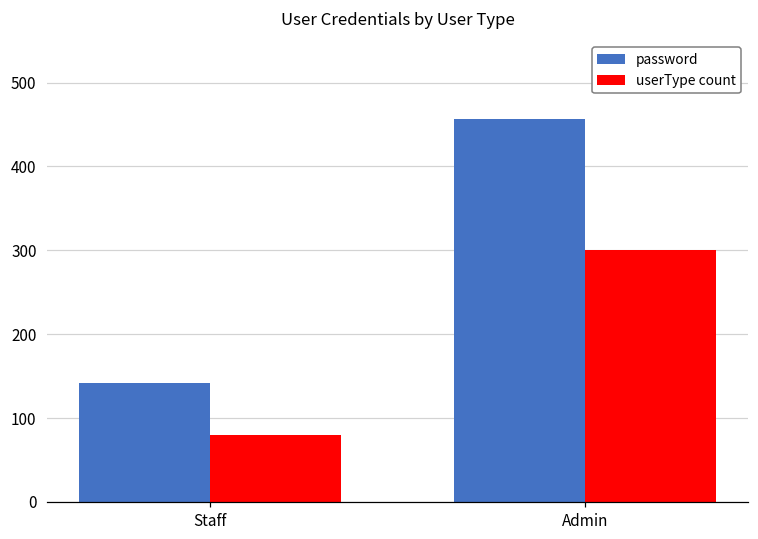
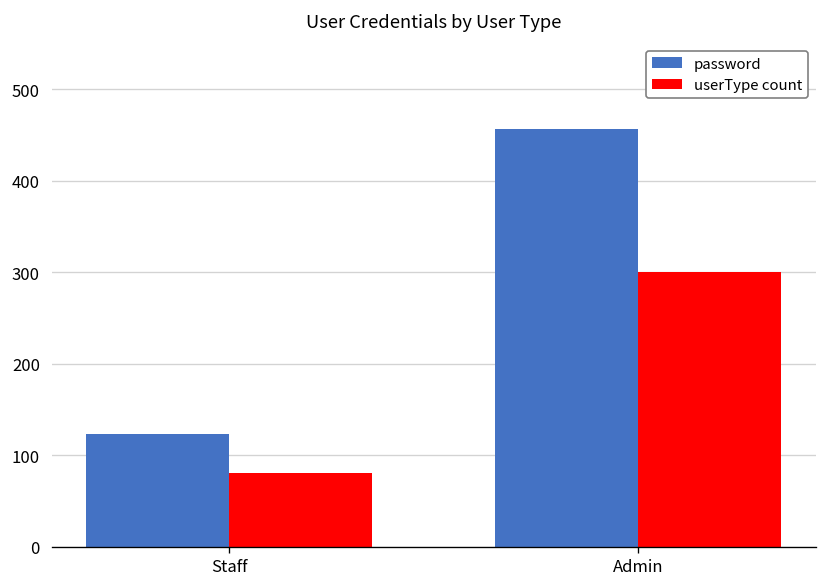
password, Staff: 140 -> 120
